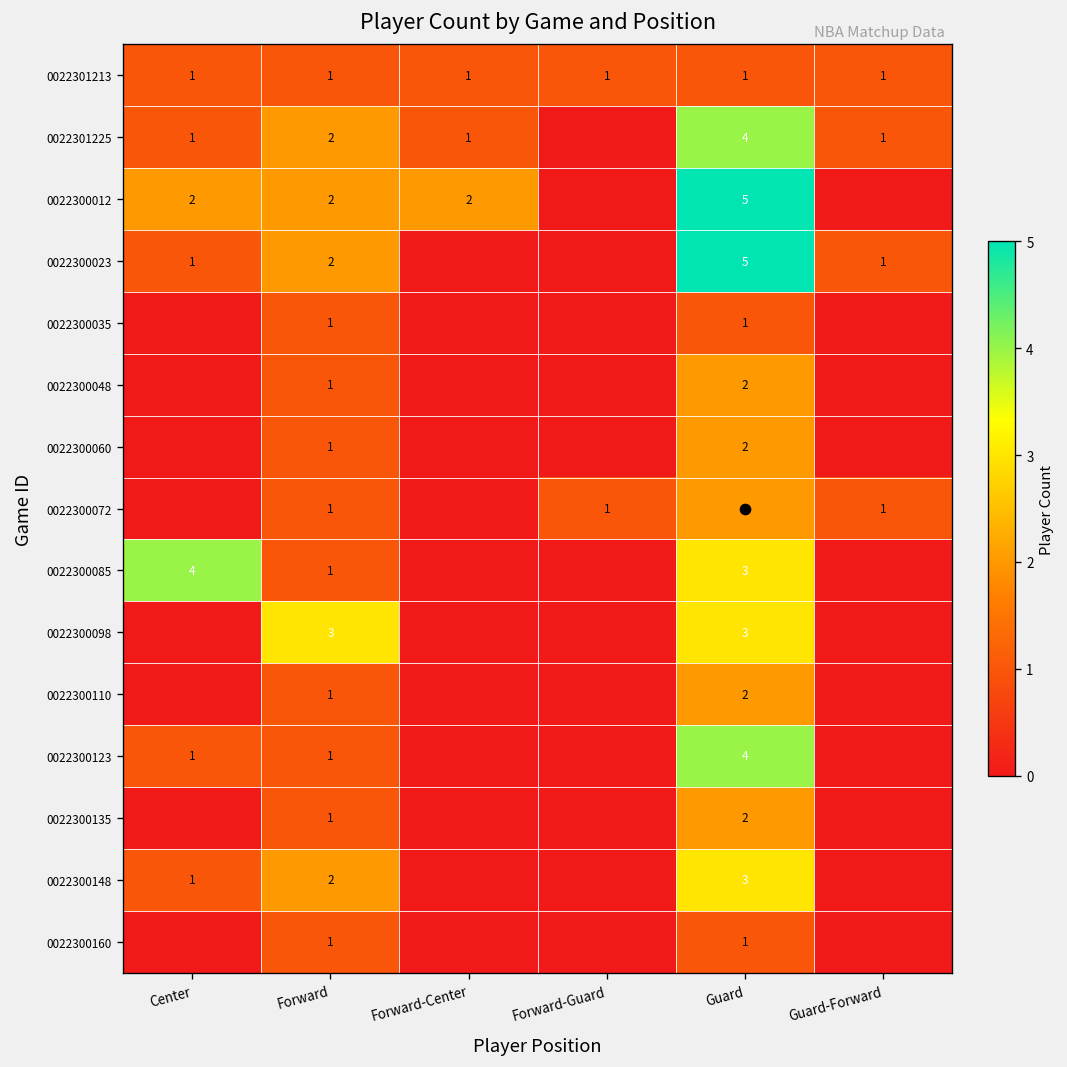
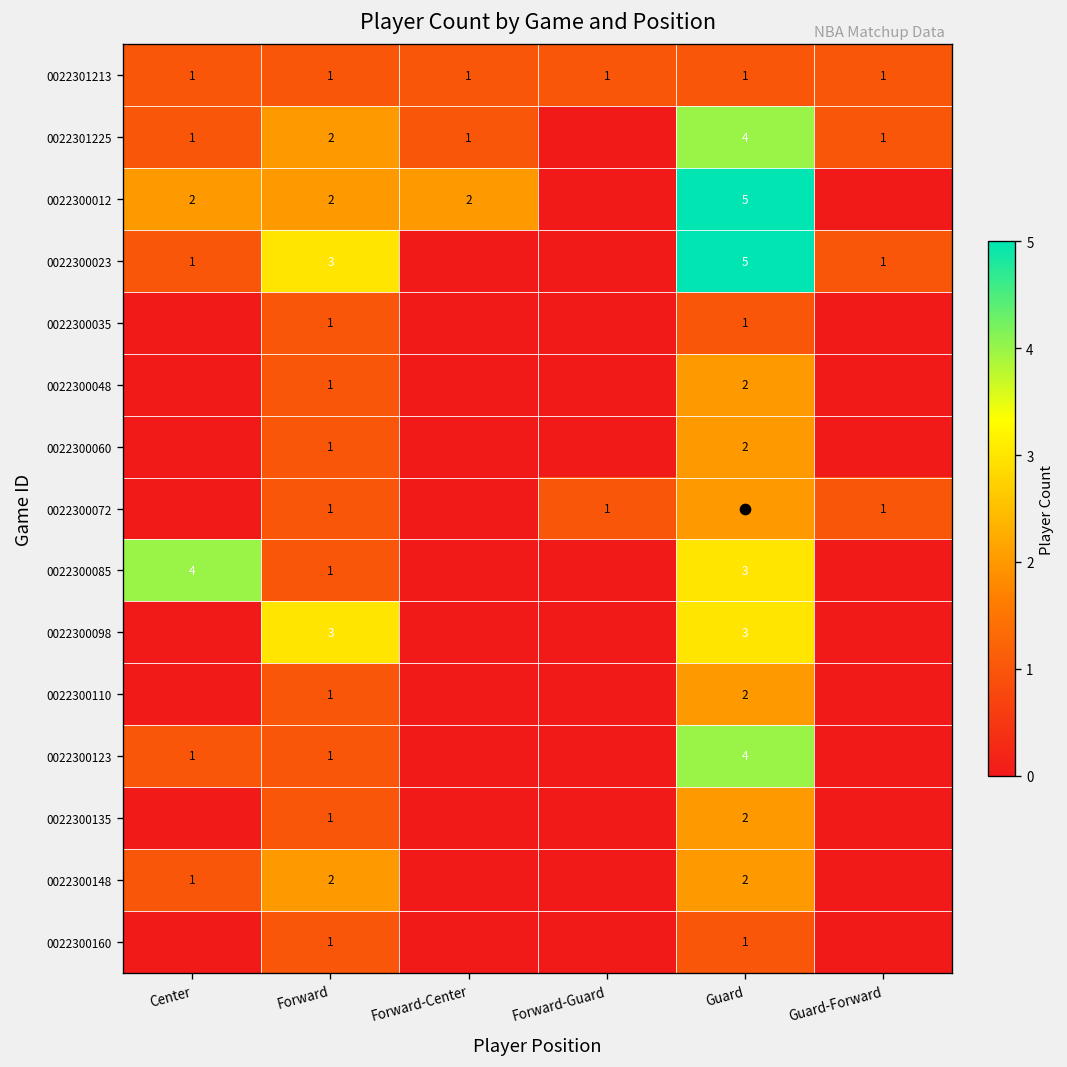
0022300023, Forward: 2 -> 3
0022300148, Guard: 3 -> 2
